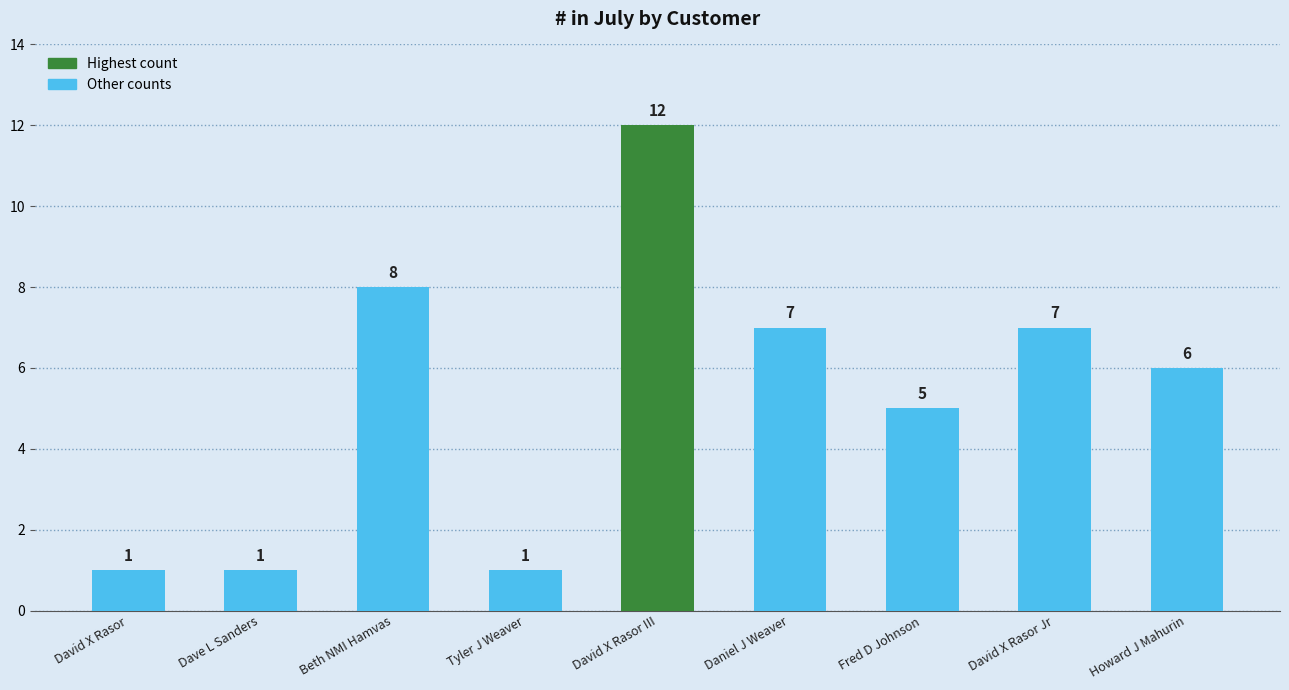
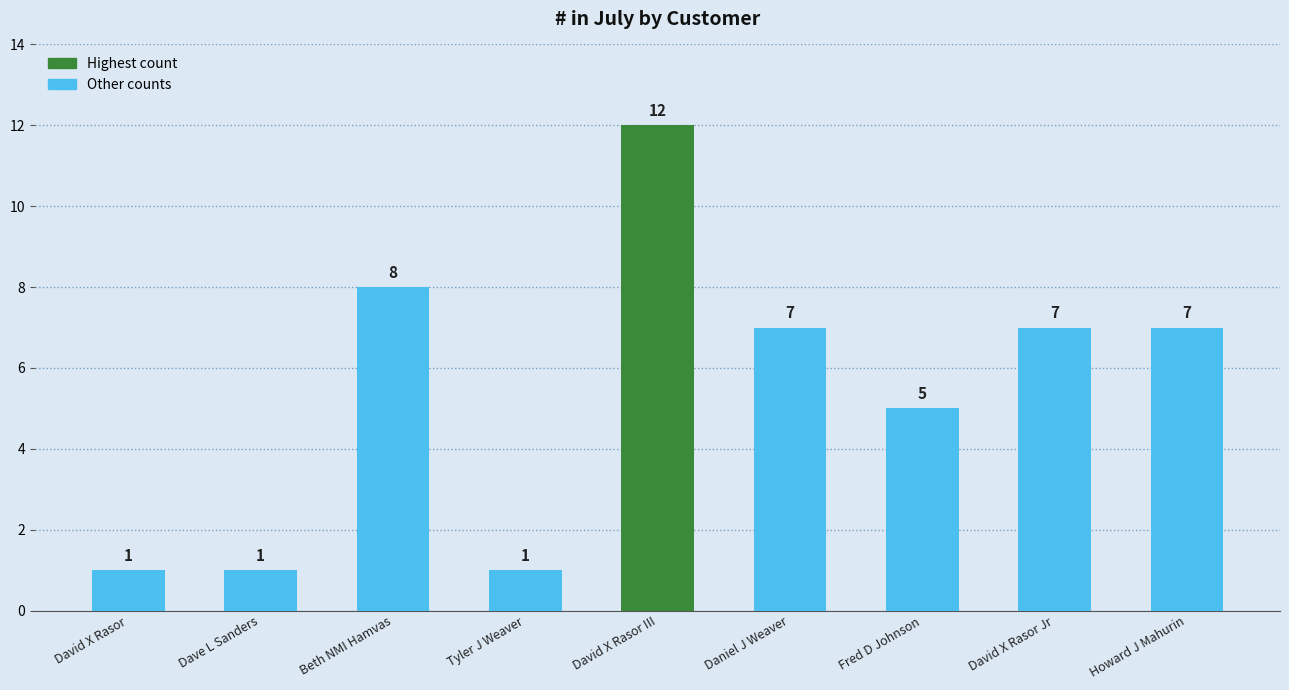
Howard J Mahurin: 6 -> 7
